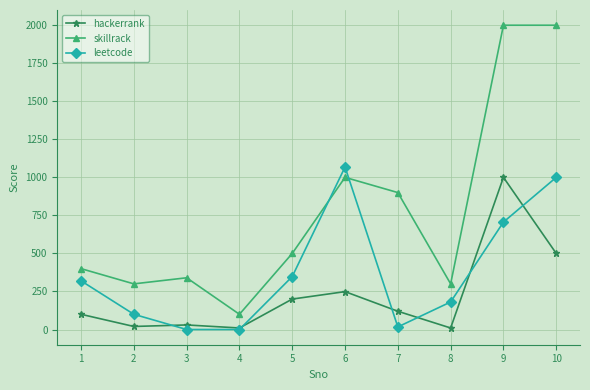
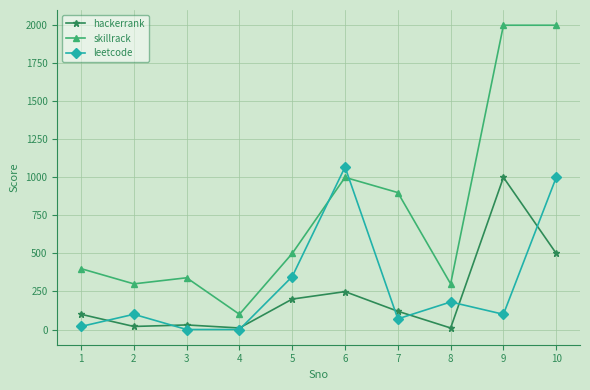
leetcode, 1: 320 -> 20
leetcode, 7: 20 -> 70
leetcode, 9: 710 -> 100
